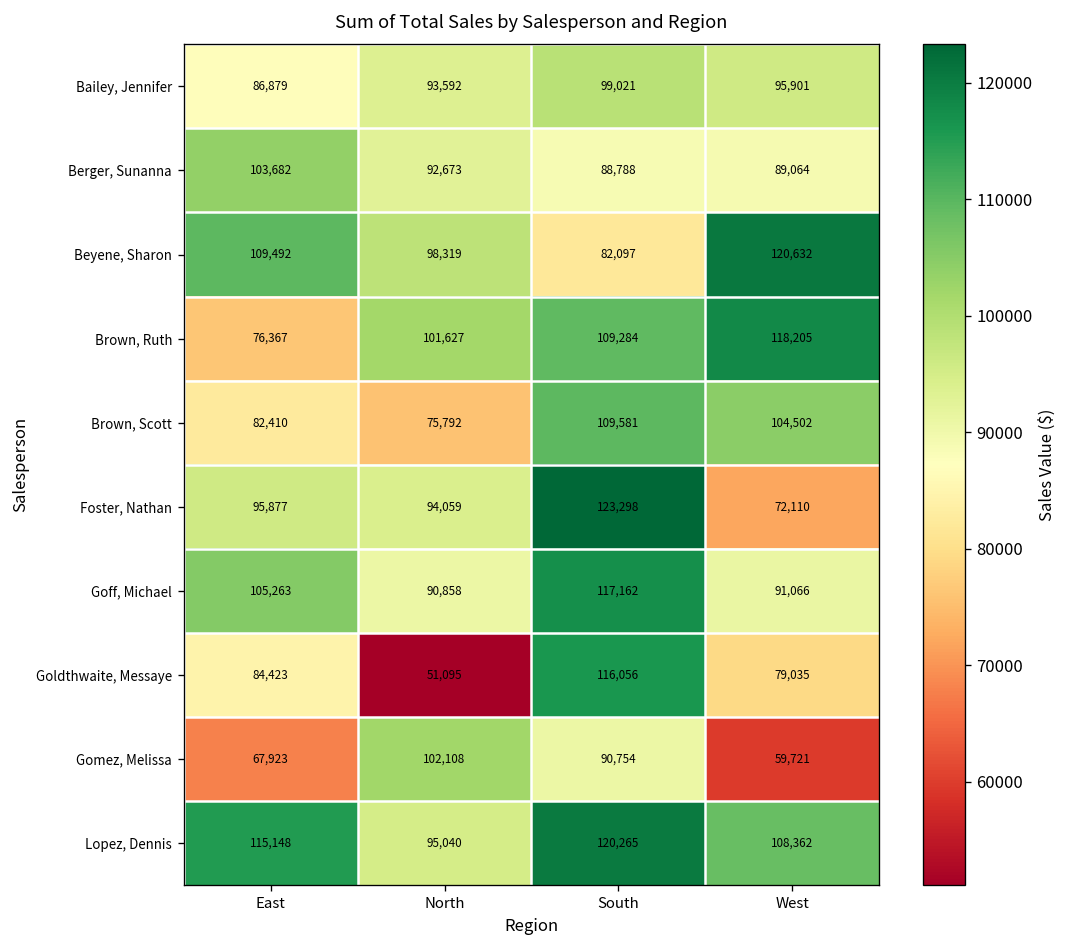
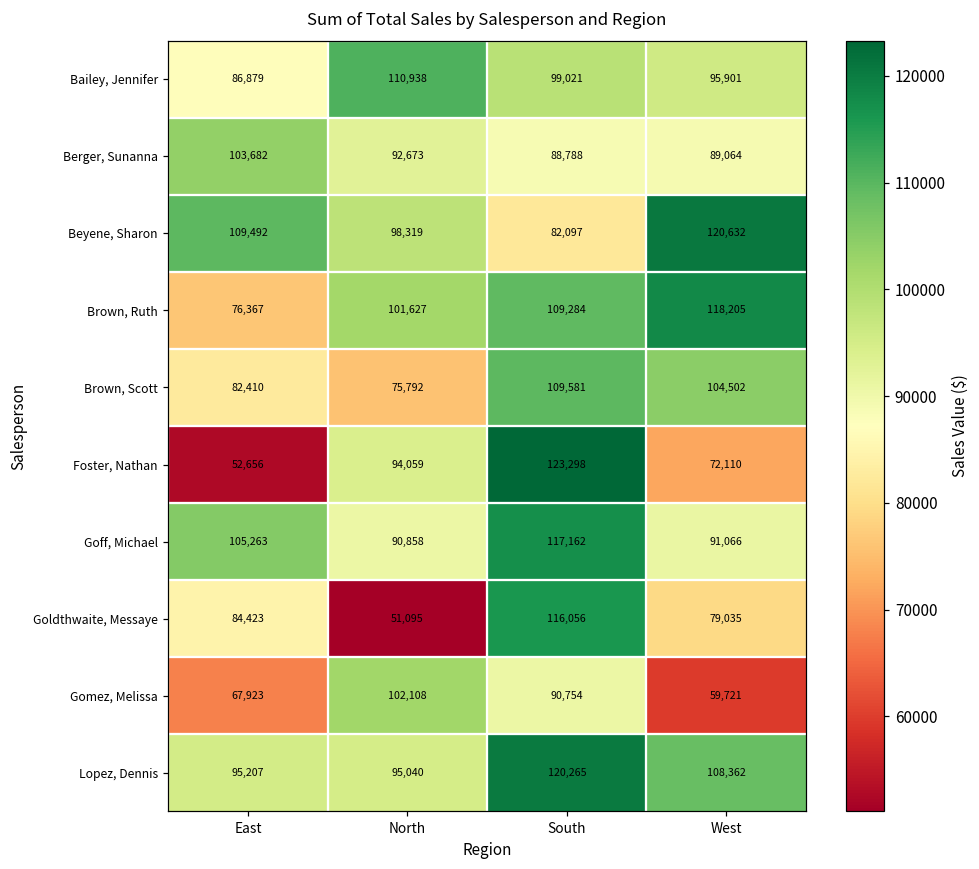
Bailey, Jennifer, North: 93,592 -> 110,938
Foster, Nathan, East: 95,877 -> 52,656
Lopez, Dennis, East: 115,148 -> 95,207
